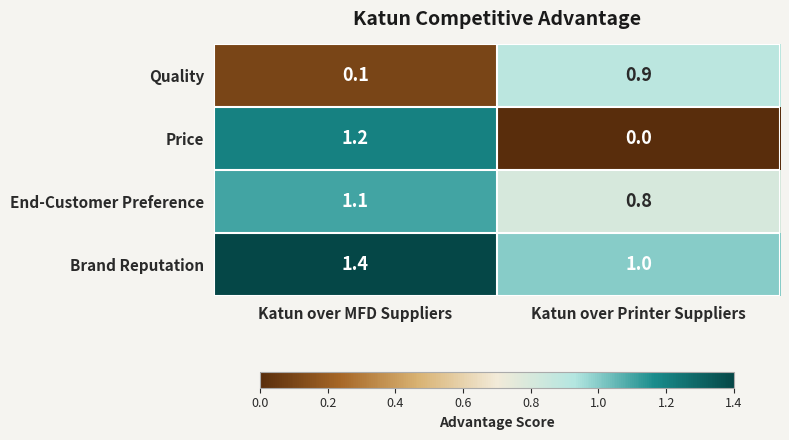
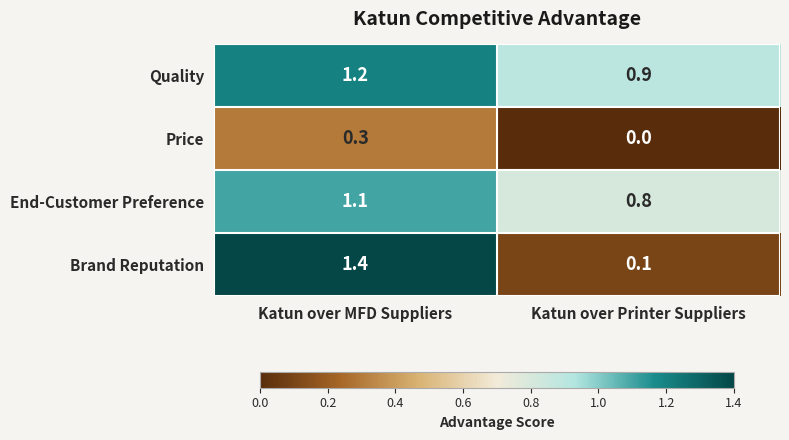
Quality, Katun over MFD Suppliers: 0.1 -> 1.2
Price, Katun over MFD Suppliers: 1.2 -> 0.3
Brand Reputation, Katun over Printer Suppliers: 1.0 -> 0.1
